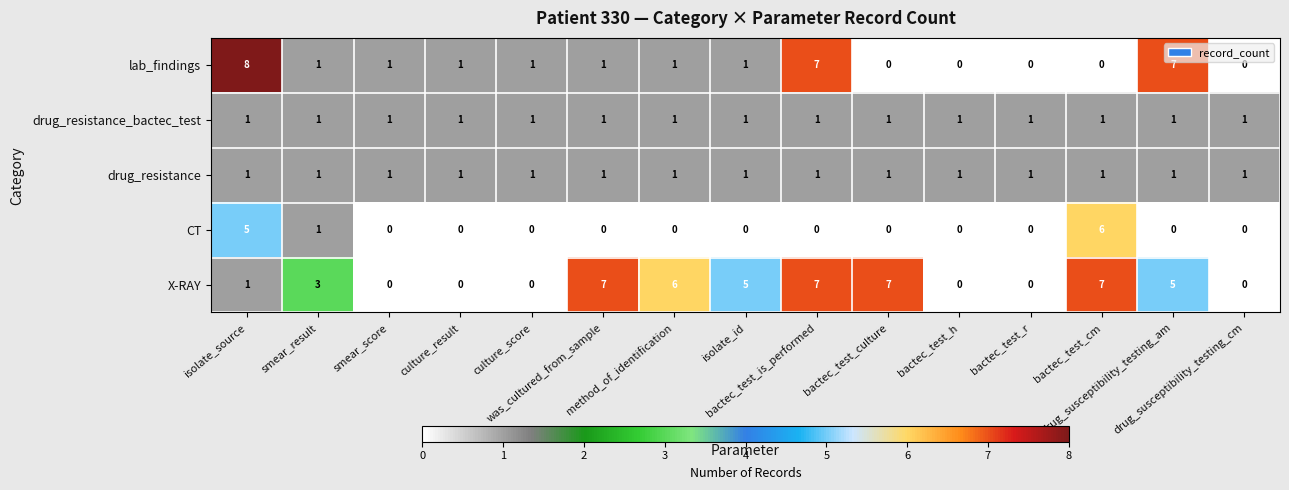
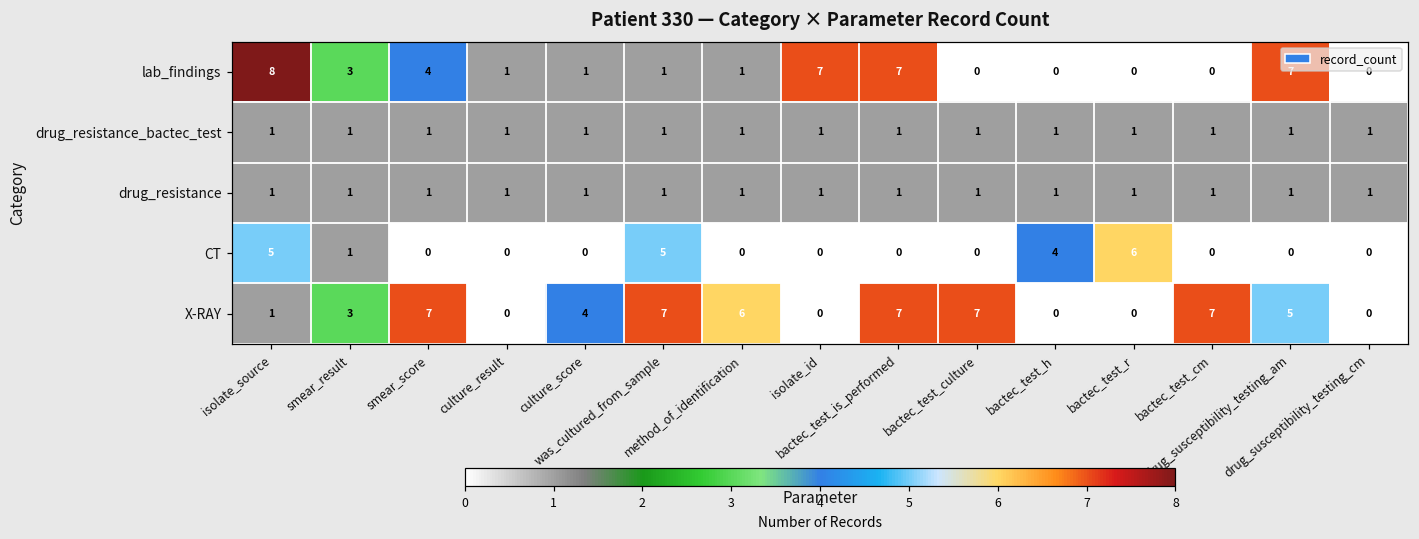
lab_findings, smear_result: 1 -> 3
lab_findings, smear_score: 1 -> 4
lab_findings, isolate_id: 1 -> 7
CT, was_cultured_from_sample: 0 -> 5
CT, bactec_test_h: 0 -> 4
CT, bactec_test_r: 0 -> 6
CT, bactec_test_cm: 6 -> 0
X-RAY, smear_score: 0 -> 7
X-RAY, culture_score: 0 -> 4
X-RAY, isolate_id: 5 -> 0
